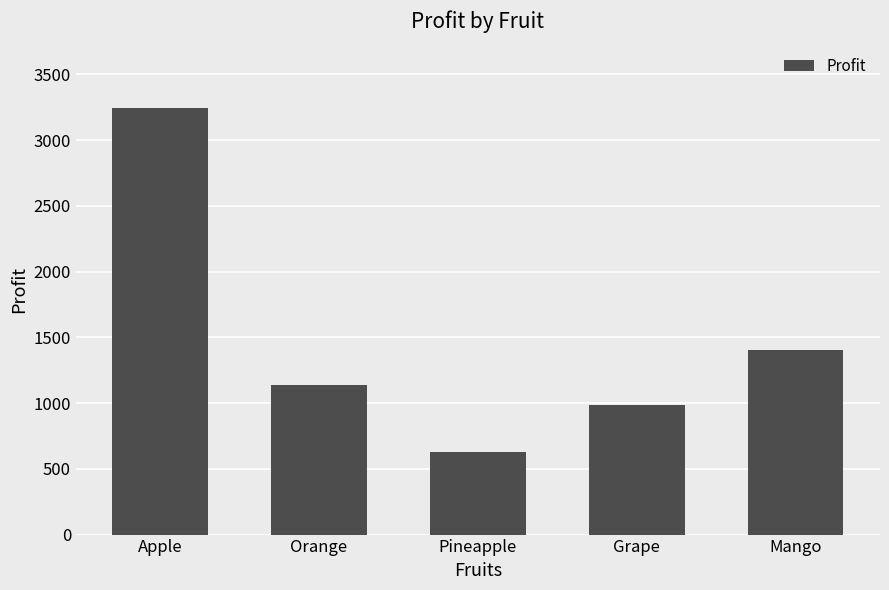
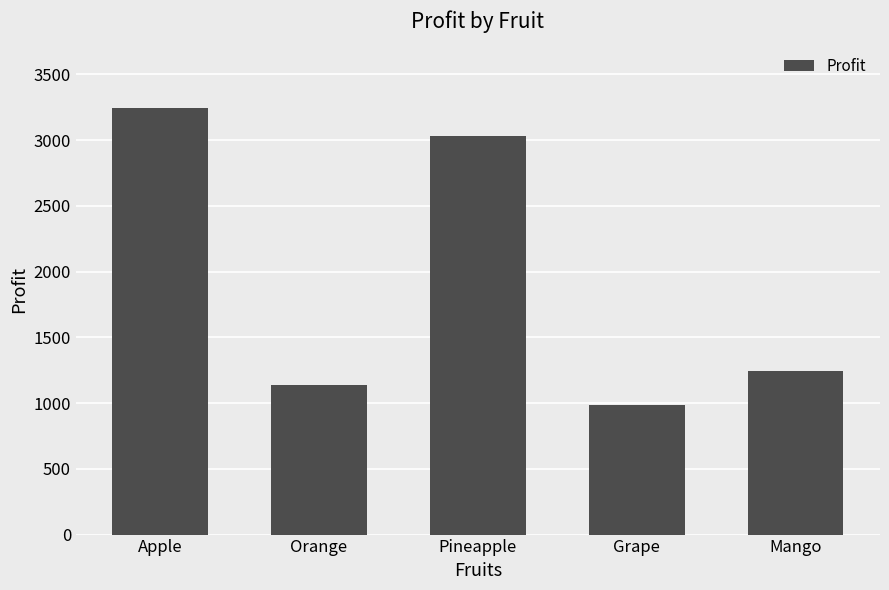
Pineapple: 630 -> 3030
Mango: 1400 -> 1240
